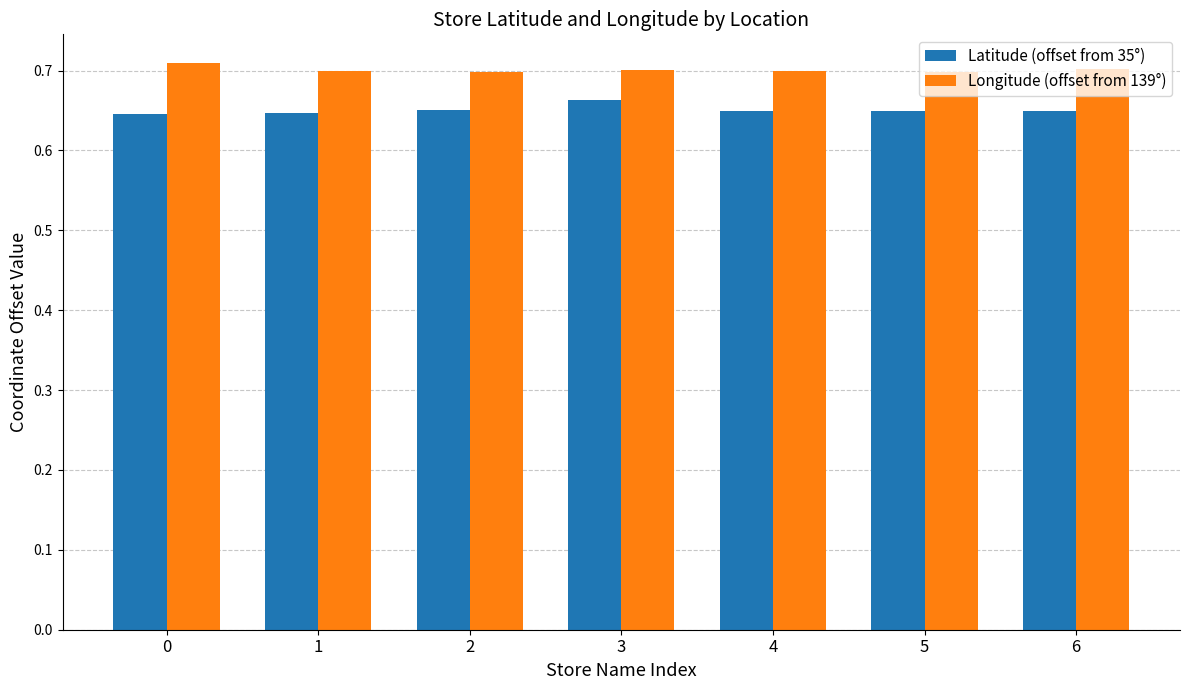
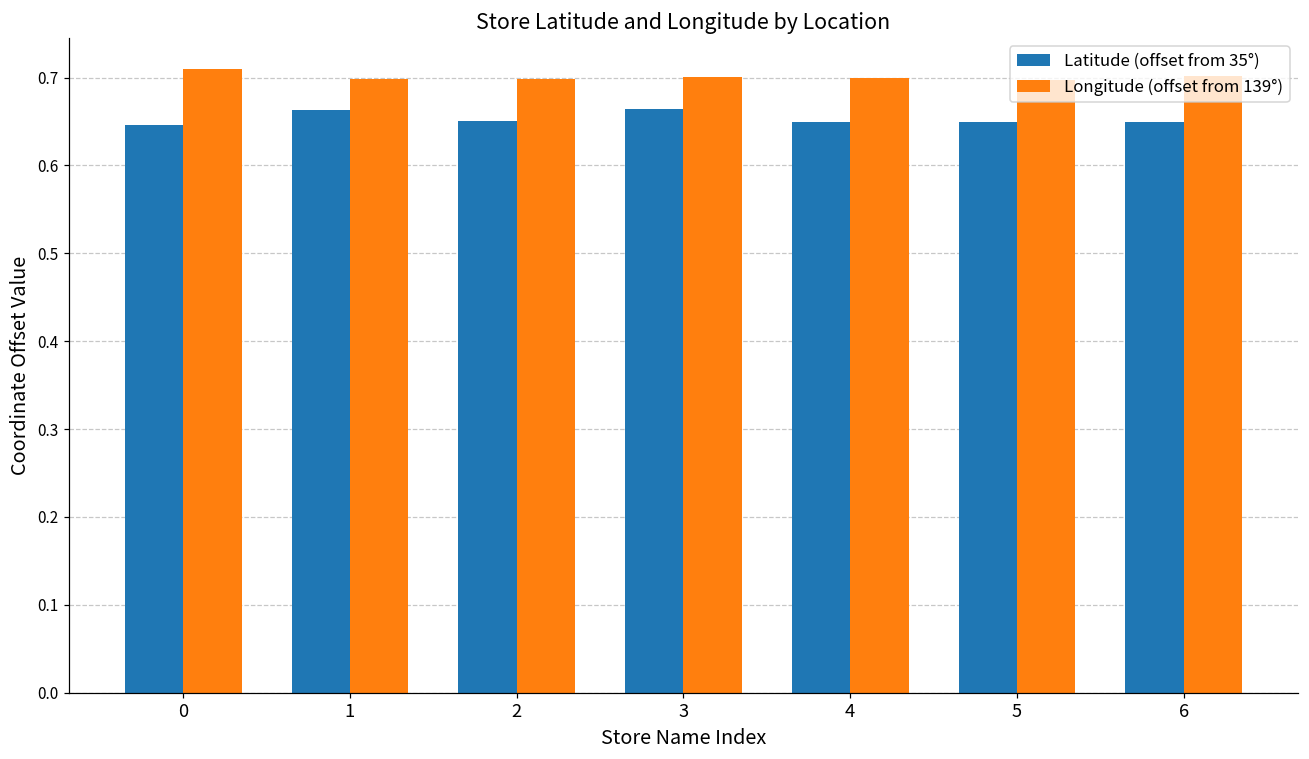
Latitude (offset from 35°), 1: 0.65 -> 0.66
